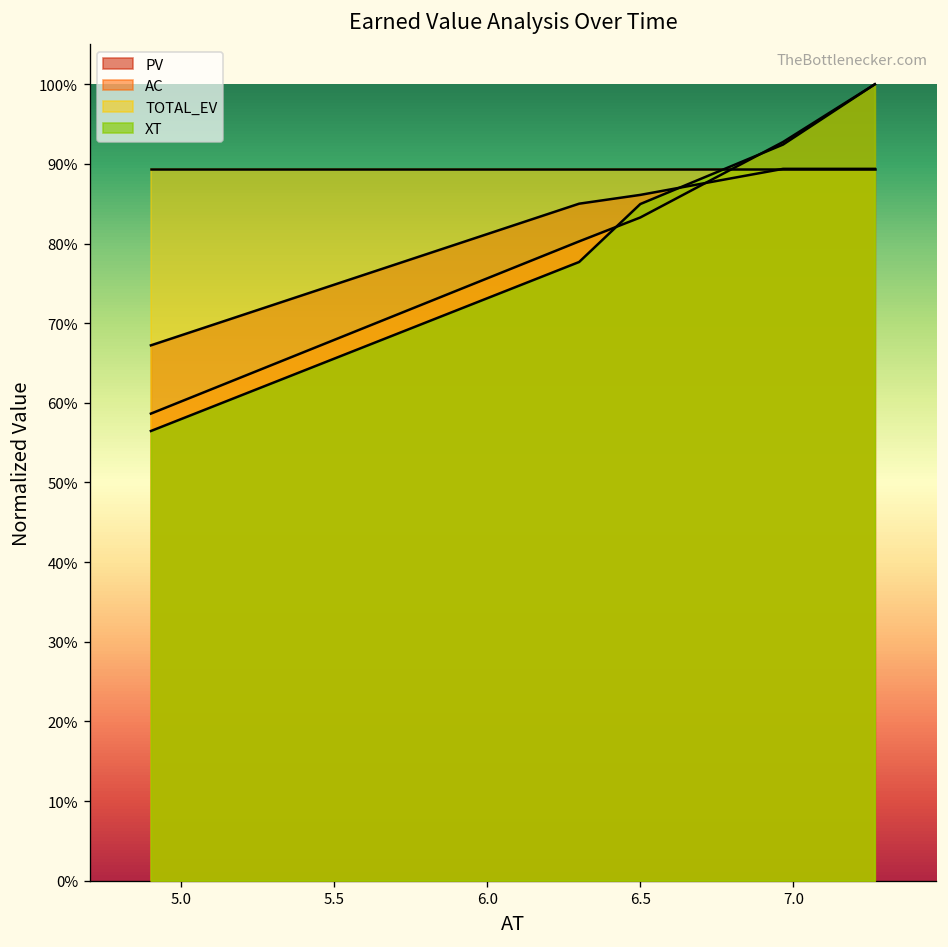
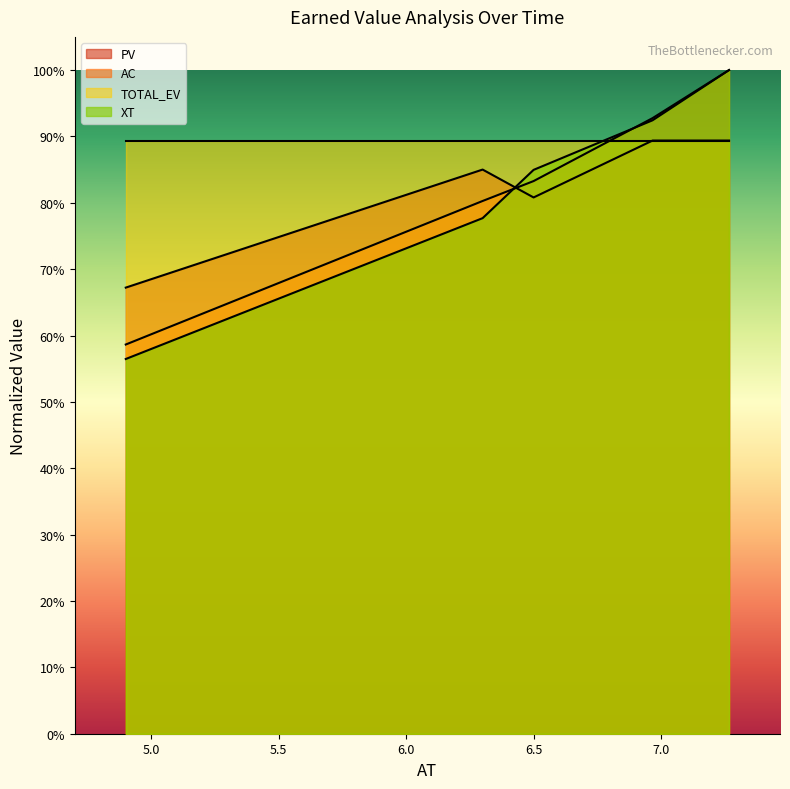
PV, 6.5: 86% -> 81%
